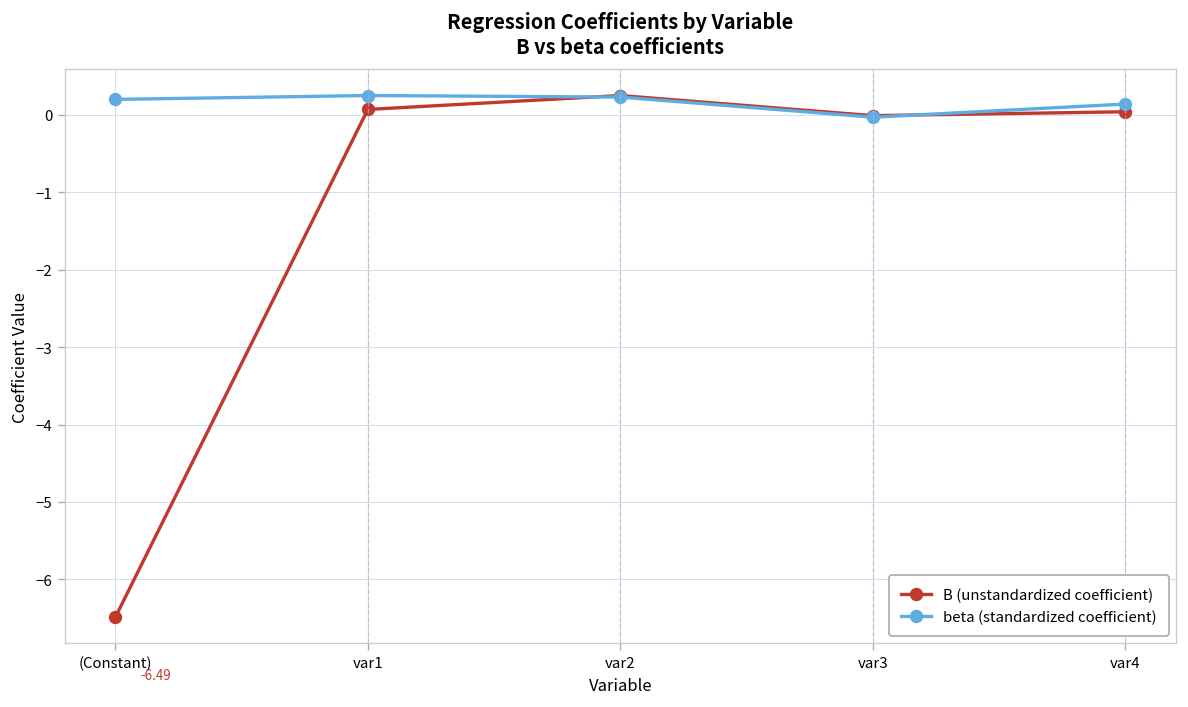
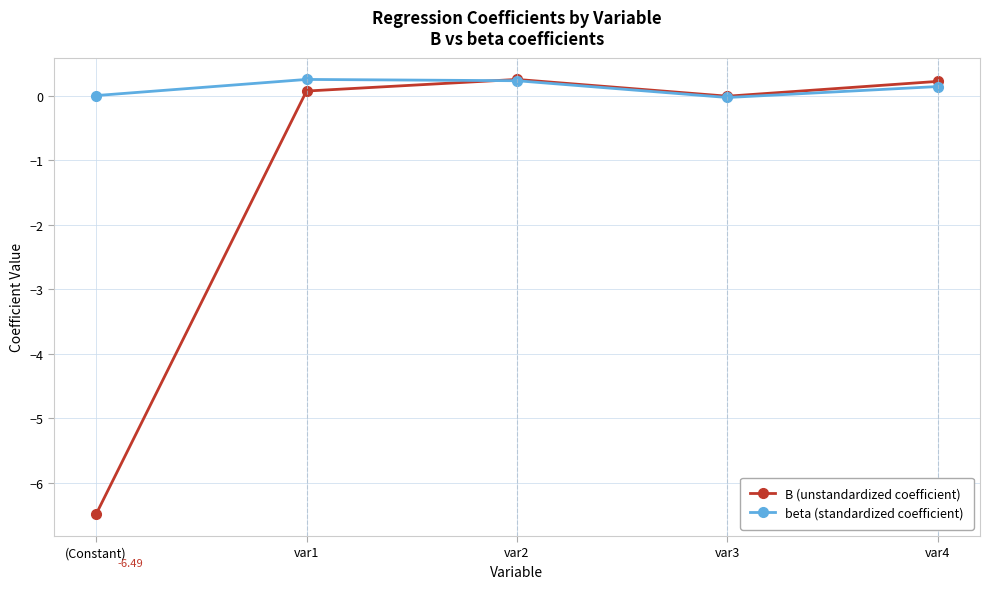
beta (standardized coefficient), (Constant): 0.2 -> 0.0
B (unstandardized coefficient), var4: 0.0 -> 0.2
